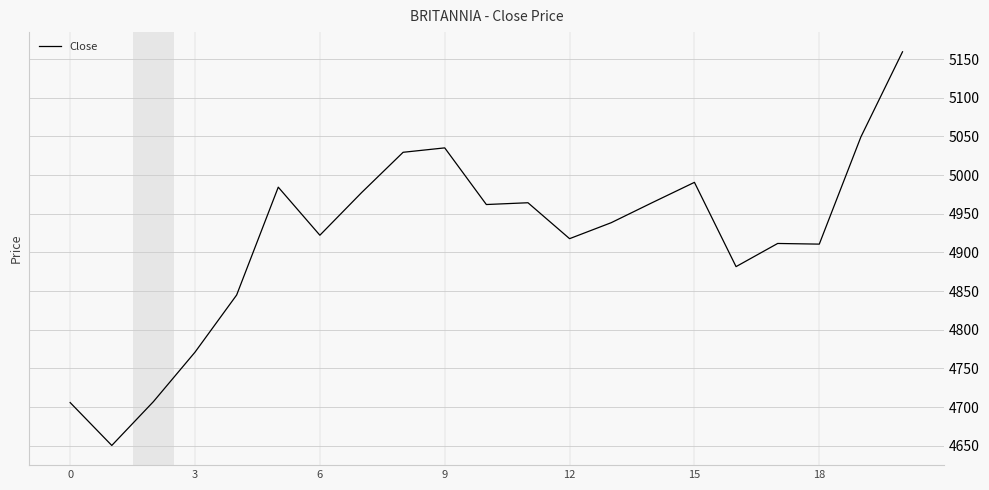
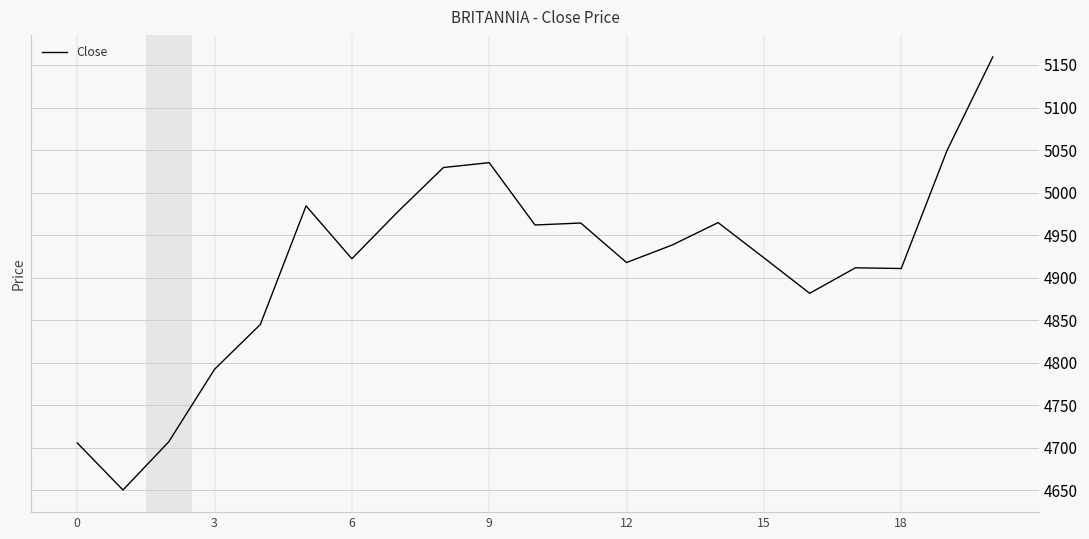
3: 4770 -> 4790
15: 4990 -> 4920
